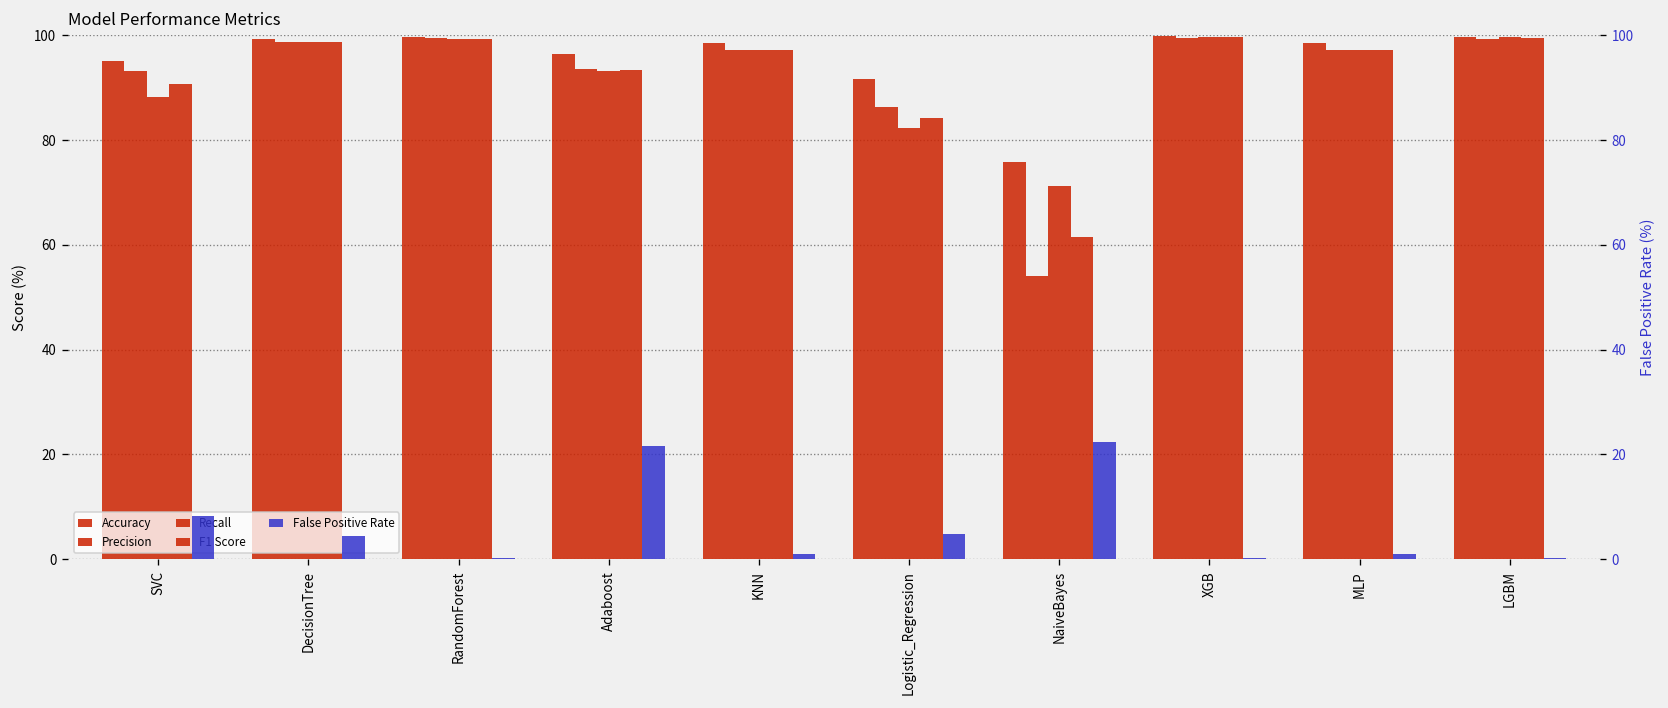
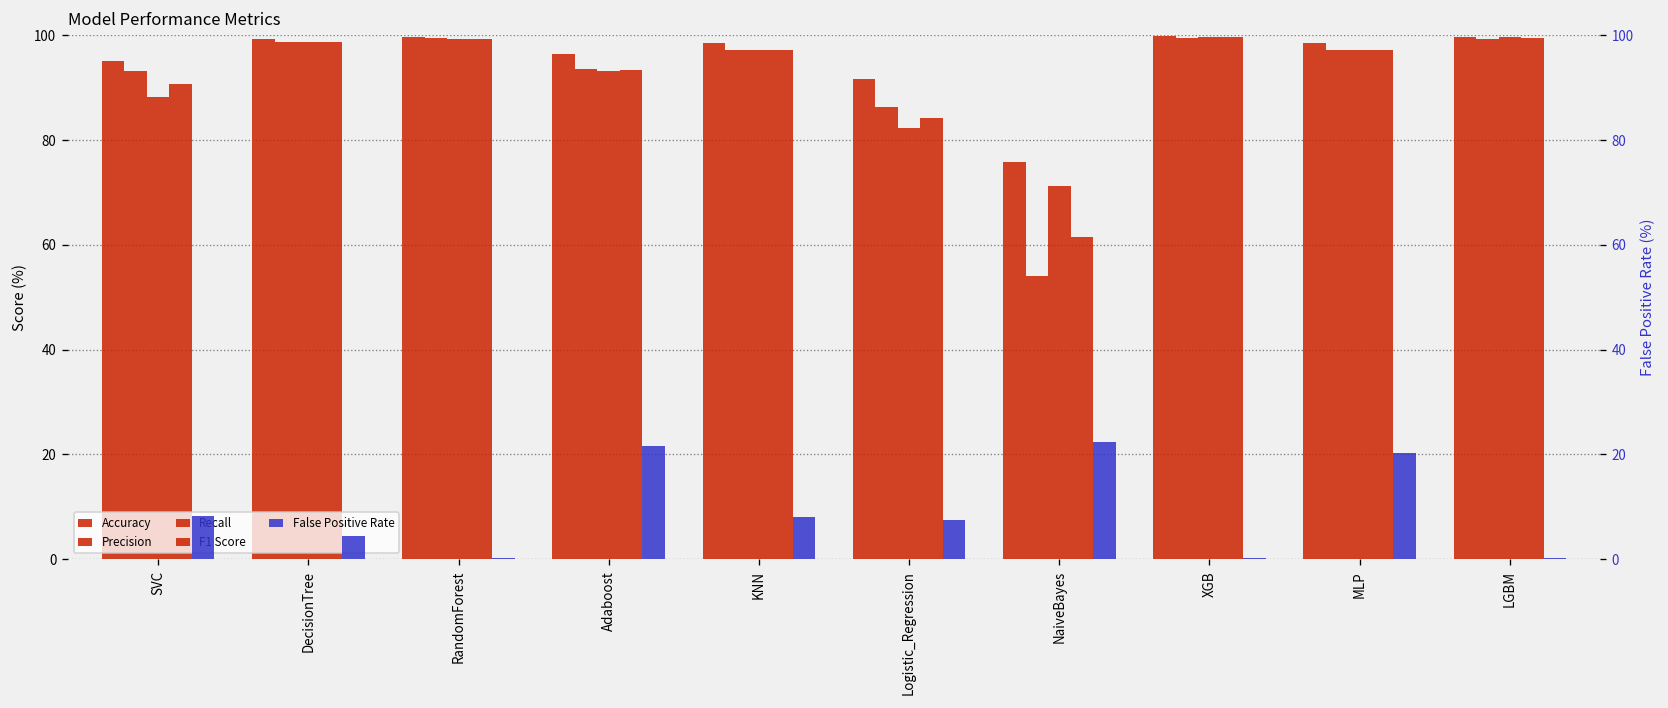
False Positive Rate, KNN: 1 -> 8
False Positive Rate, Logistic_Regression: 5 -> 7
False Positive Rate, MLP: 1 -> 20
